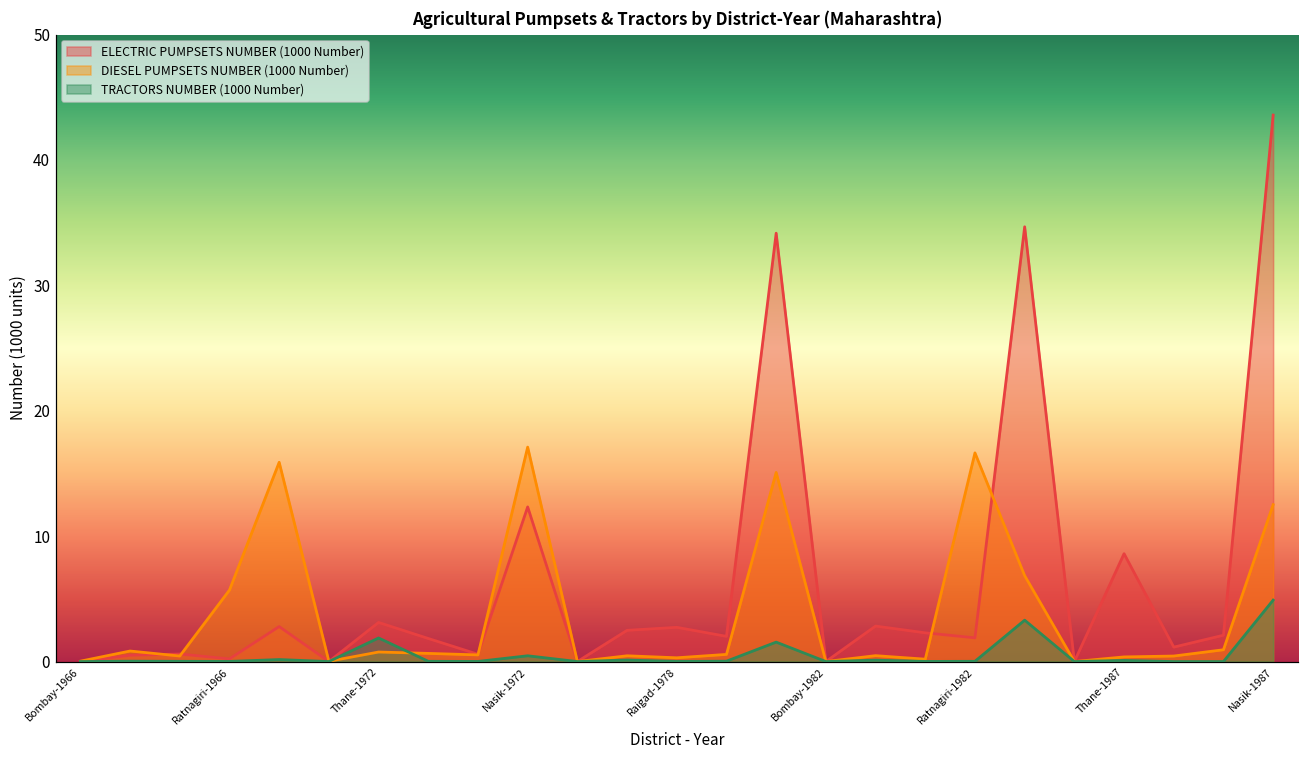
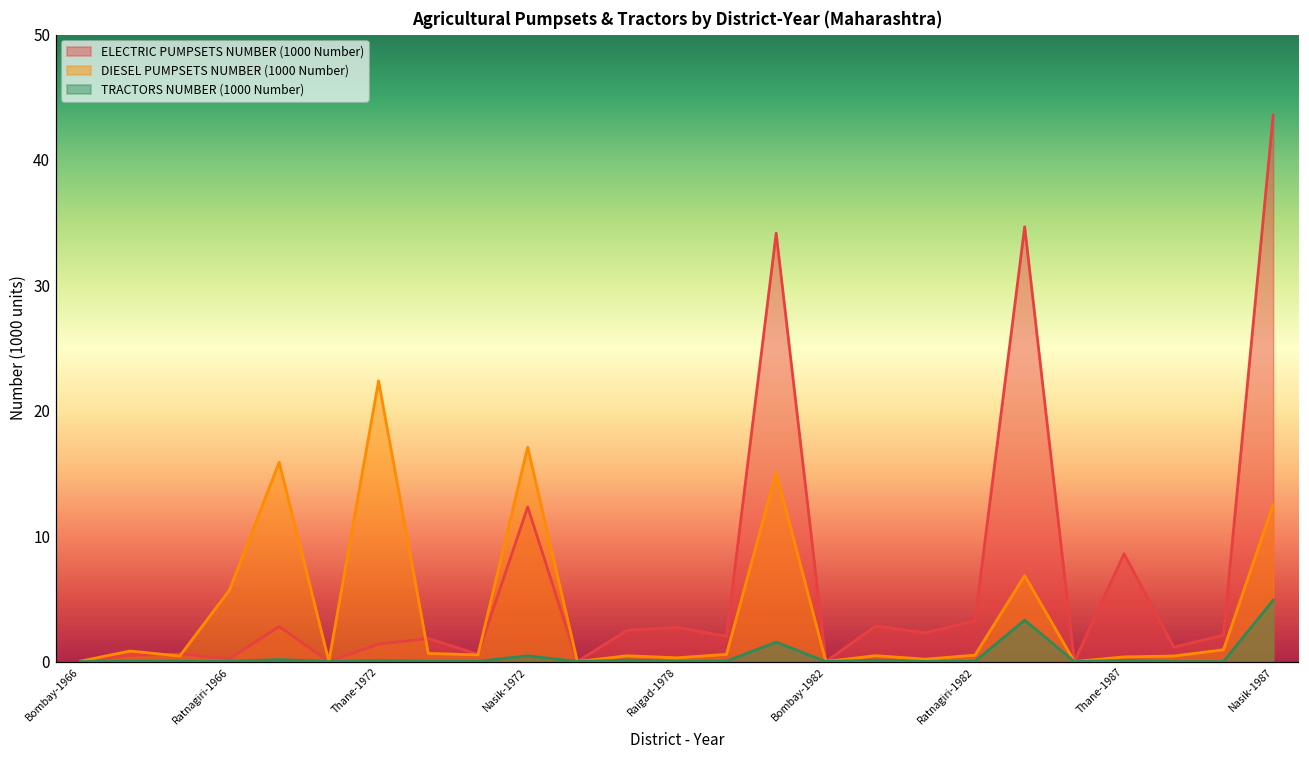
ELECTRIC PUMPSETS NUMBER (1000 Number), Thane-1972: 3.1 -> 1.4
DIESEL PUMPSETS NUMBER (1000 Number), Thane-1972: 0.8 -> 22.4
TRACTORS NUMBER (1000 Number), Thane-1972: 1.9 -> 0.1
ELECTRIC PUMPSETS NUMBER (1000 Number), Ratnagiri-1982: 1.9 -> 3.3
DIESEL PUMPSETS NUMBER (1000 Number), Ratnagiri-1982: 16.6 -> 0.5
